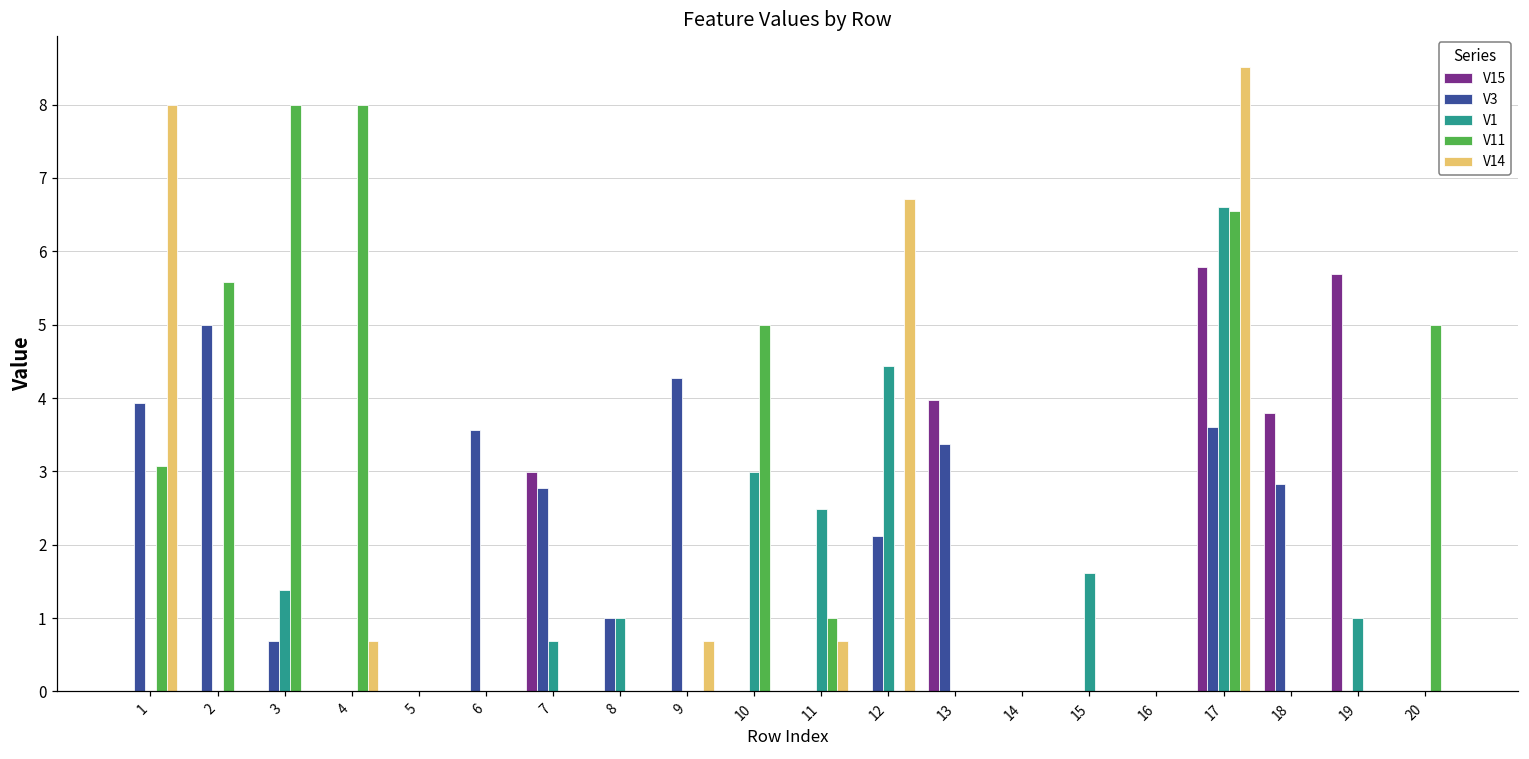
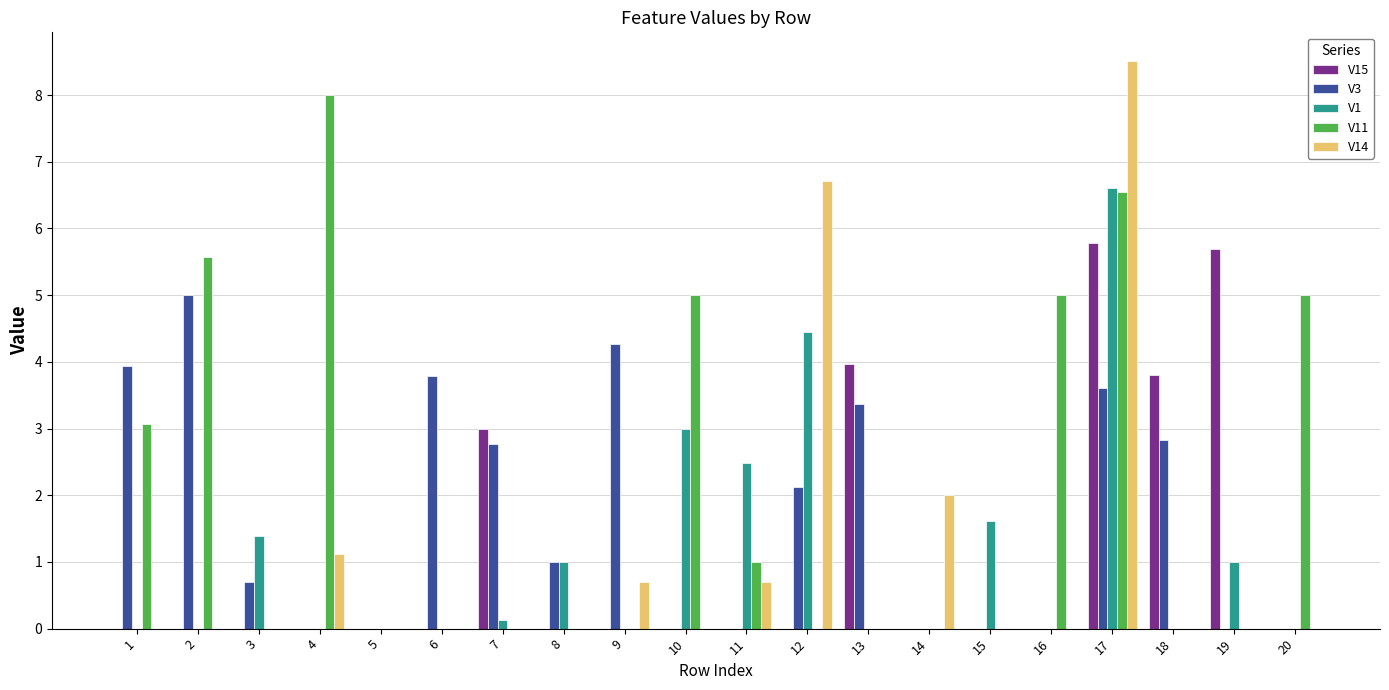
V14, 1: 8 -> 0
V11, 3: 8 -> 0
V14, 4: 0.7 -> 1.1
V3, 6: 3.6 -> 3.8
V1, 7: 0.7 -> 0.1
V14, 14: 0 -> 2
V11, 16: 0 -> 5
